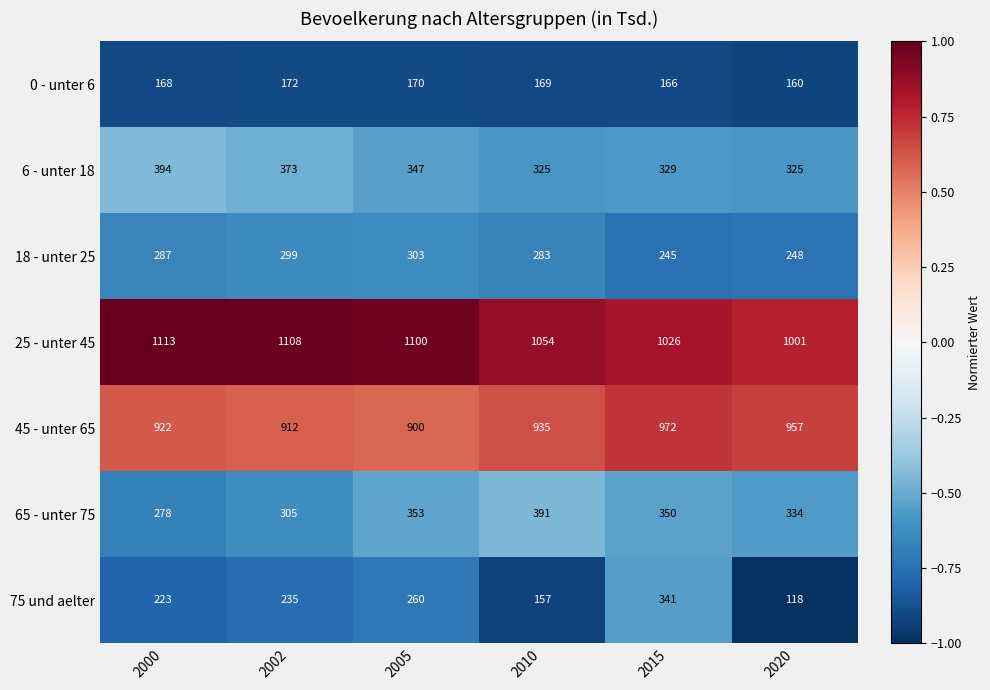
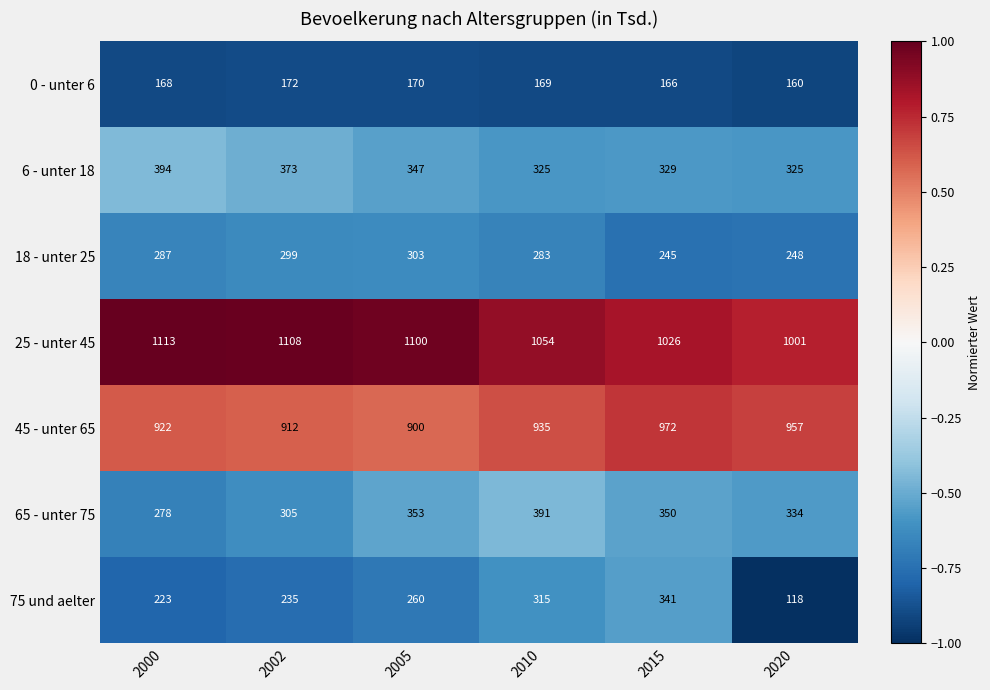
75 und aelter, 2010: 157 -> 315
